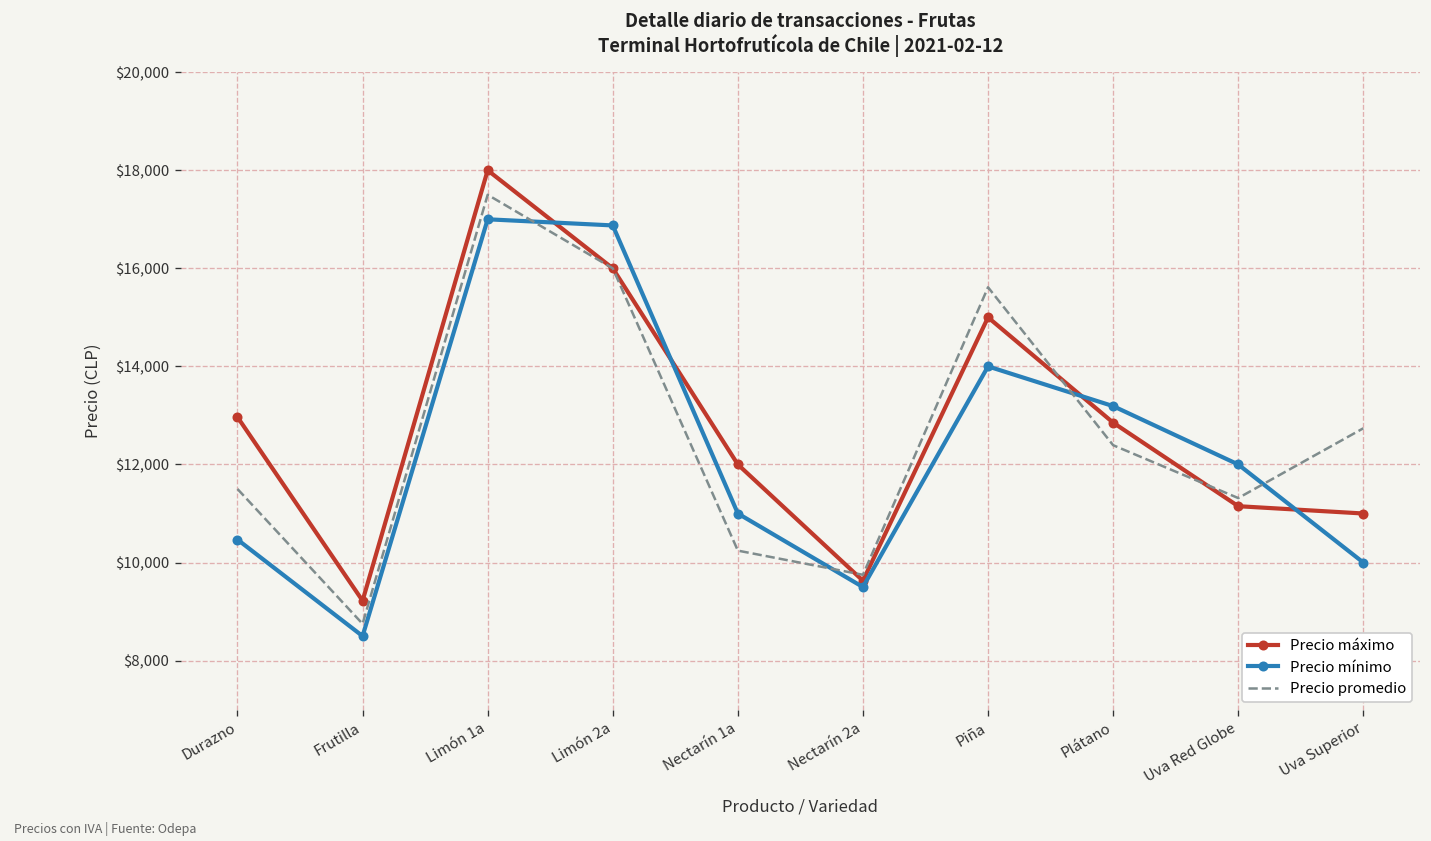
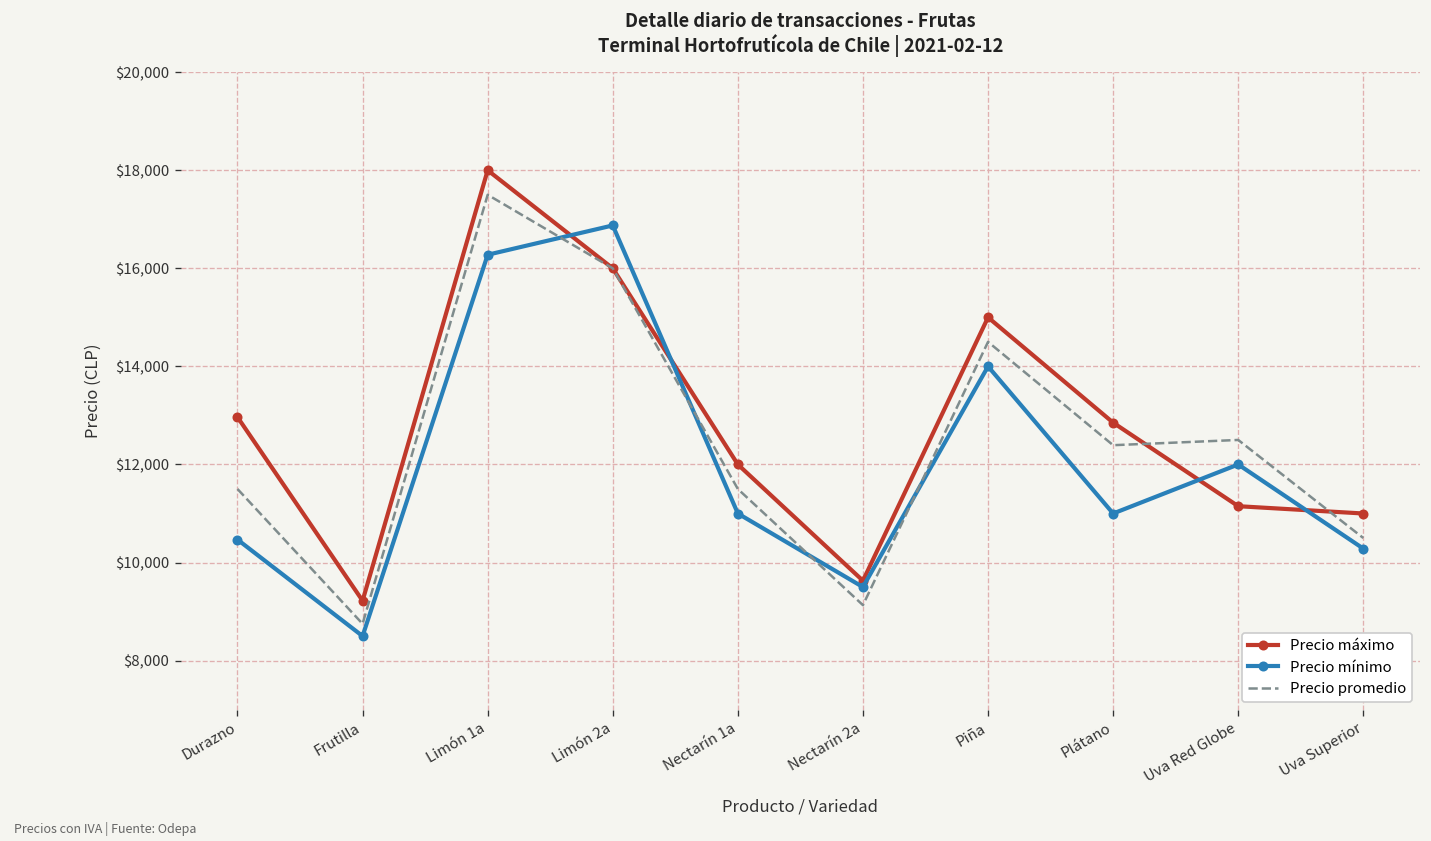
Precio mínimo, Limón 1a: $17,000 -> $16,300
Precio promedio, Nectarín 1a: $10,200 -> $11,500
Precio promedio, Nectarín 2a: $9,800 -> $9,100
Precio promedio, Piña: $15,600 -> $14,500
Precio mínimo, Plátano: $13,200 -> $11,000
Precio promedio, Uva Red Globe: $11,300 -> $12,500
Precio mínimo, Uva Superior: $10,000 -> $10,300
Precio promedio, Uva Superior: $12,700 -> $10,500
